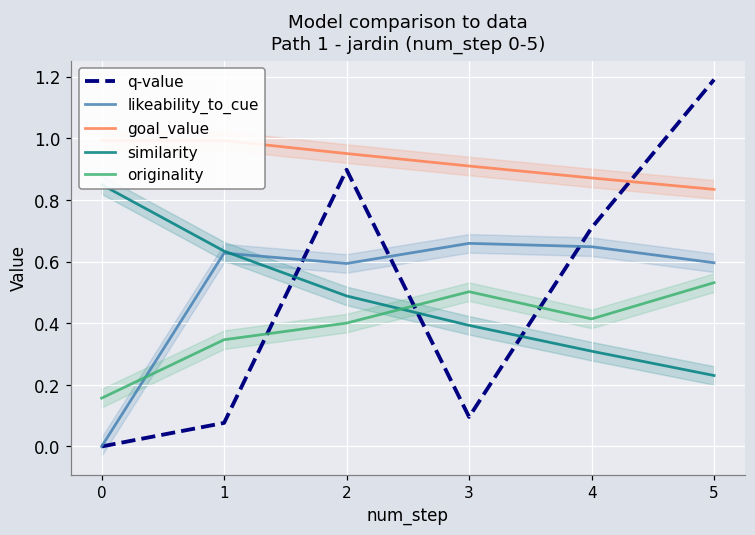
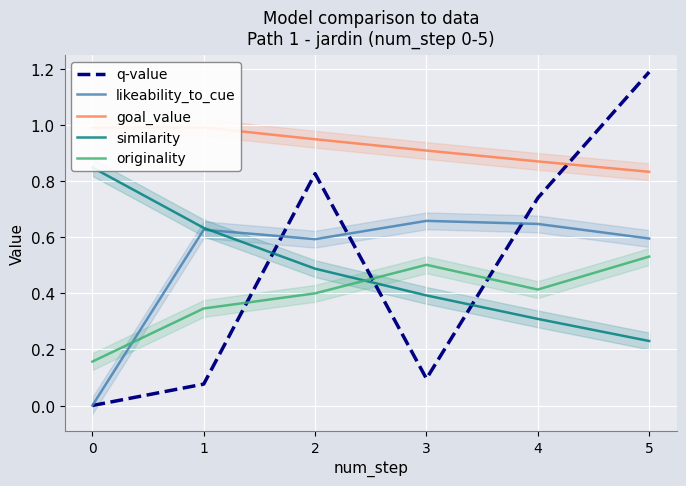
q-value, 2: 0.90 -> 0.83
q-value, 4: 0.71 -> 0.74
